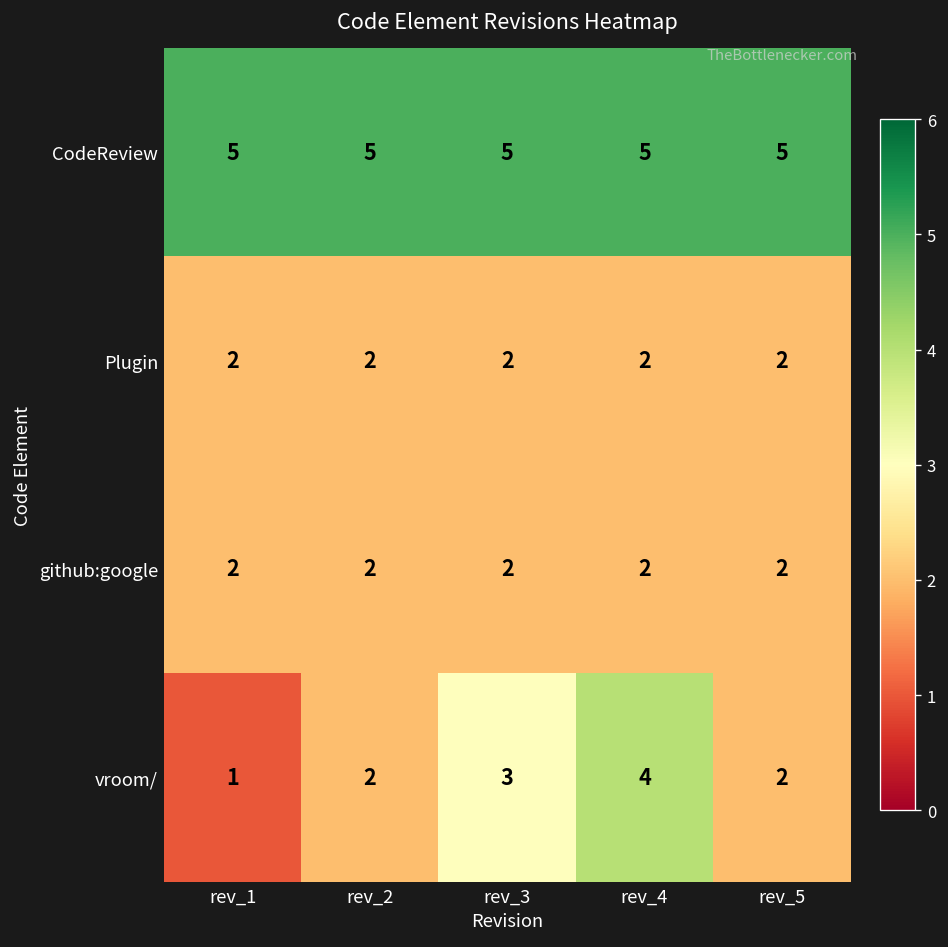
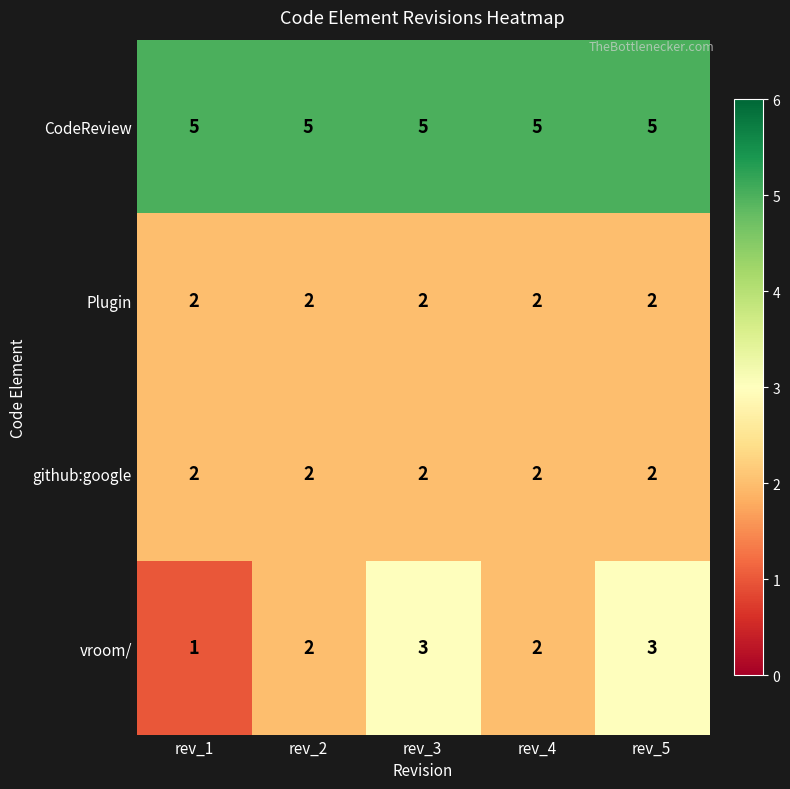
vroom/, rev_4: 4 -> 2
vroom/, rev_5: 2 -> 3
